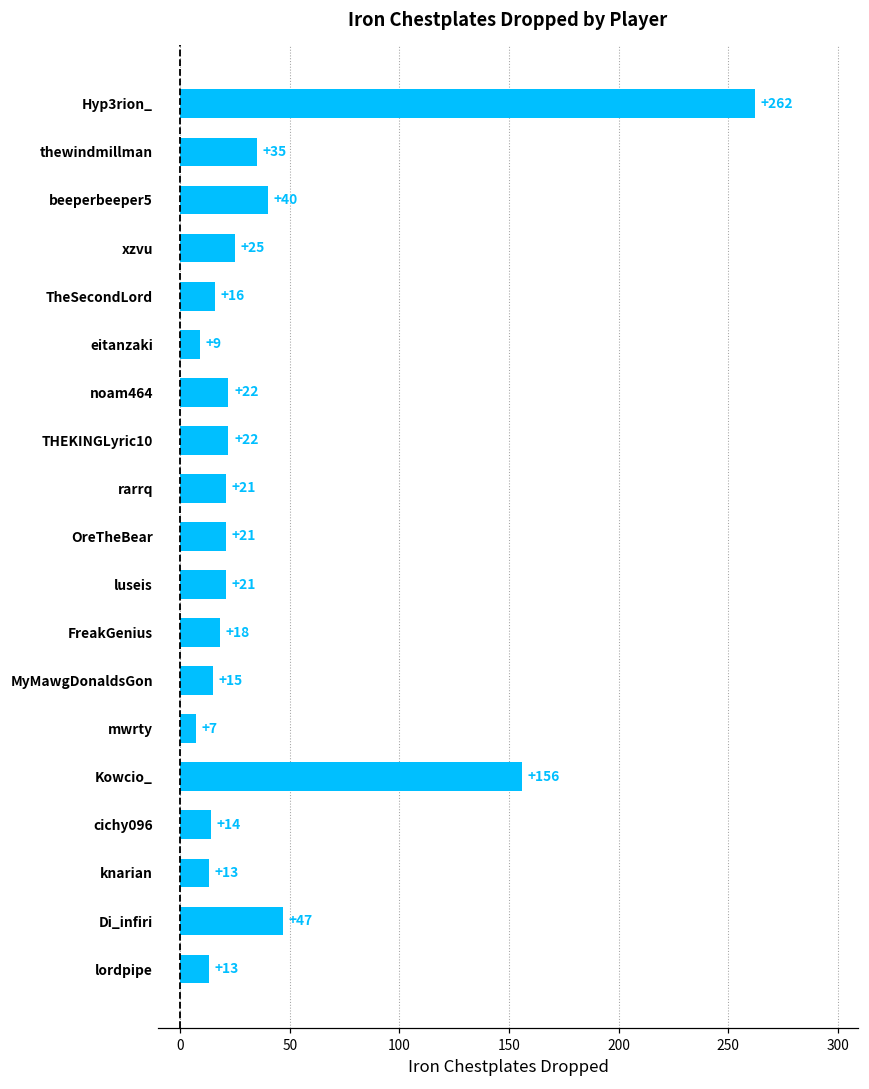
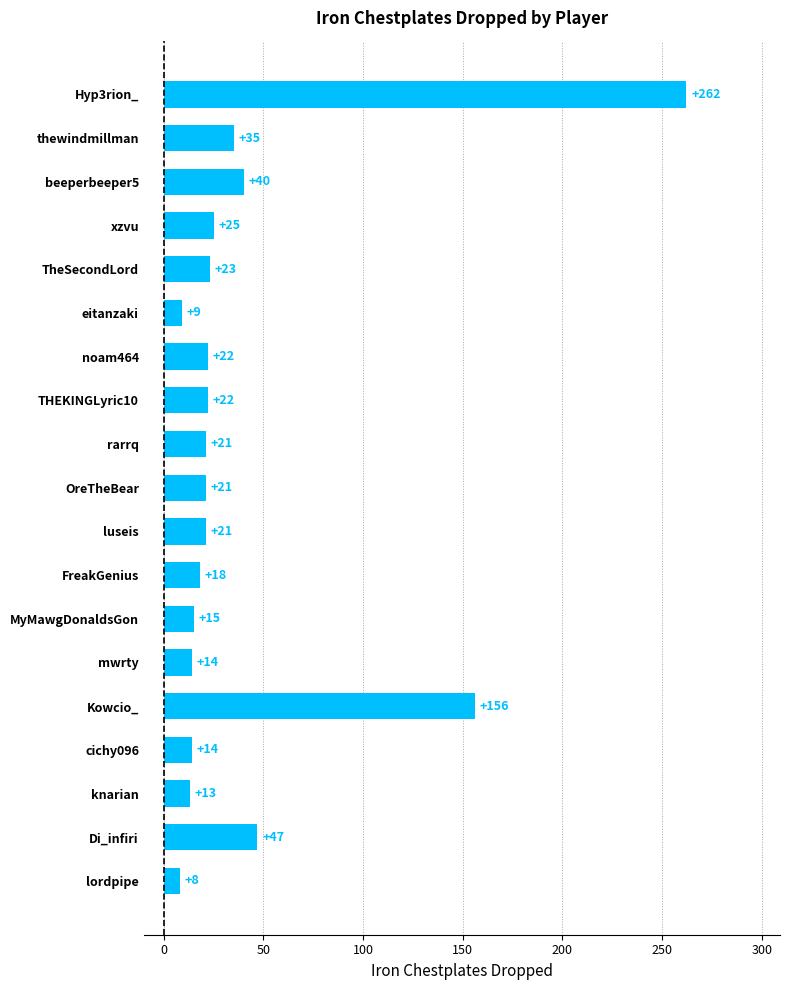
TheSecondLord: +16 -> +23
mwrty: +7 -> +14
lordpipe: +13 -> +8
